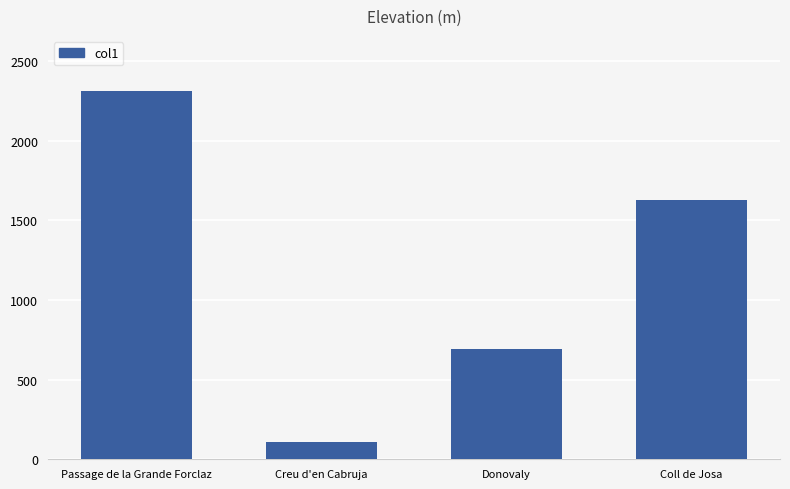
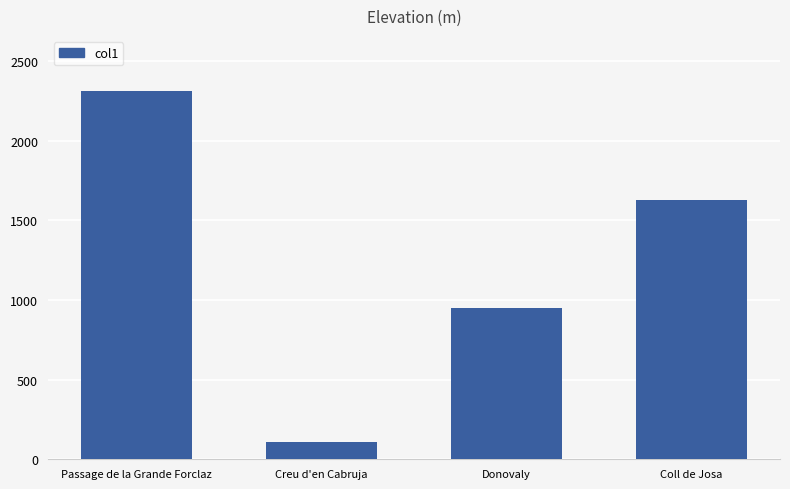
Donovaly: 700 -> 950
